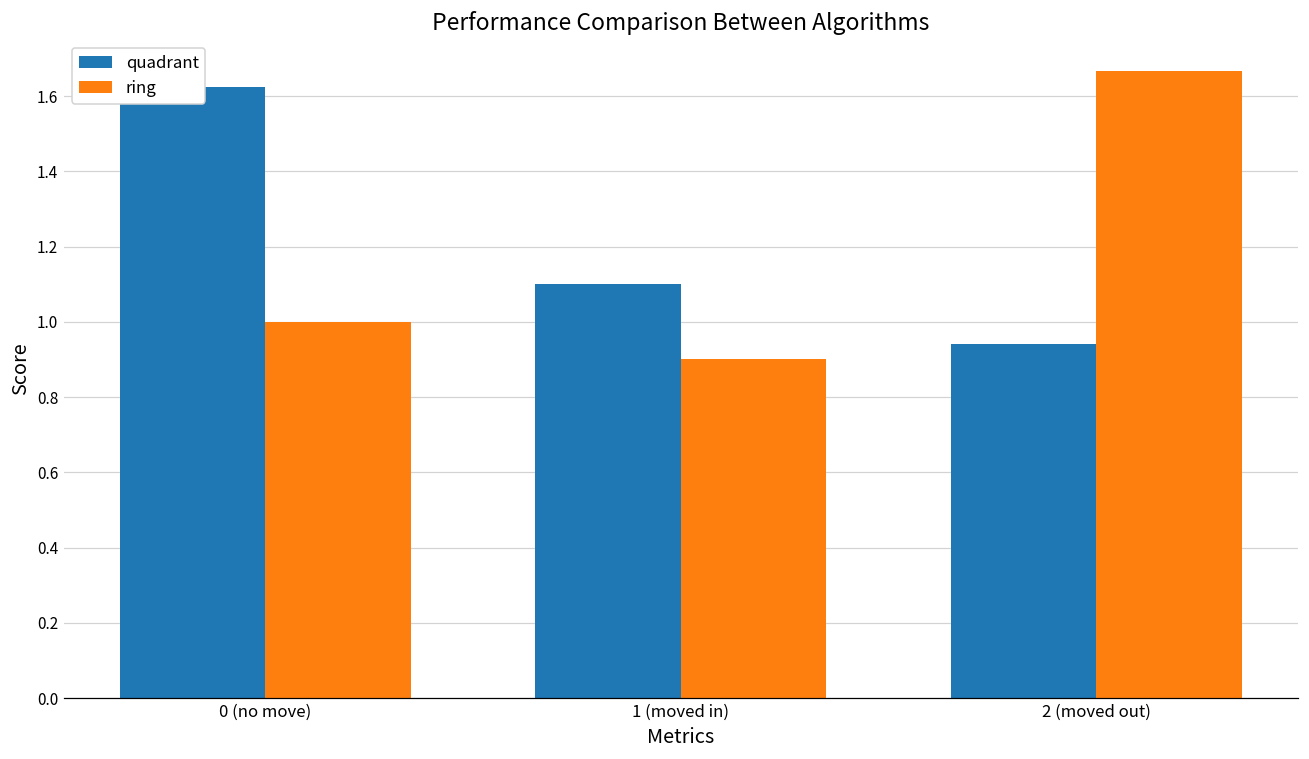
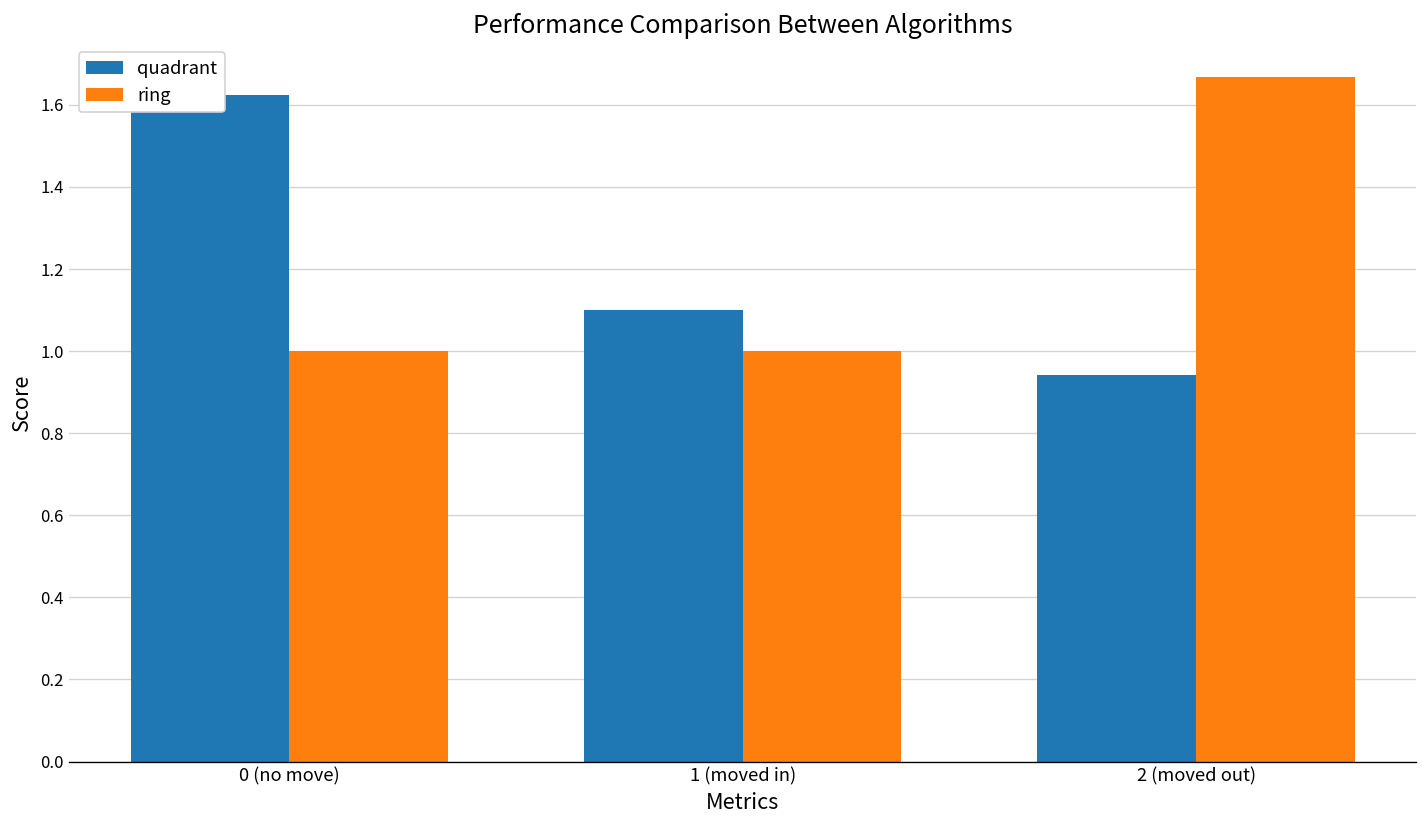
ring, 1 (moved in): 0.9 -> 1.0
